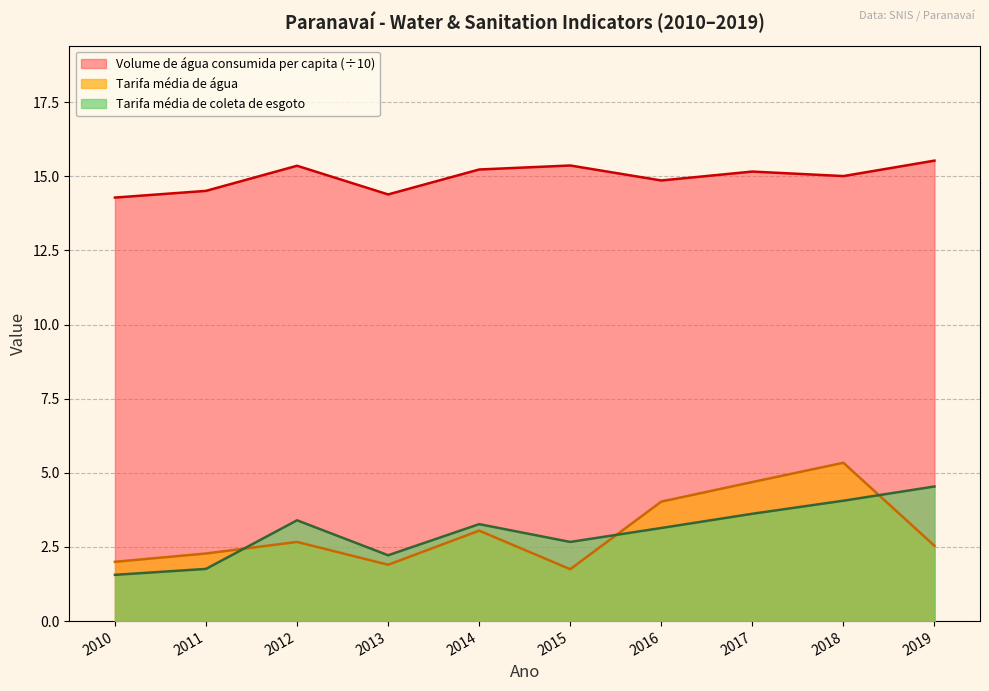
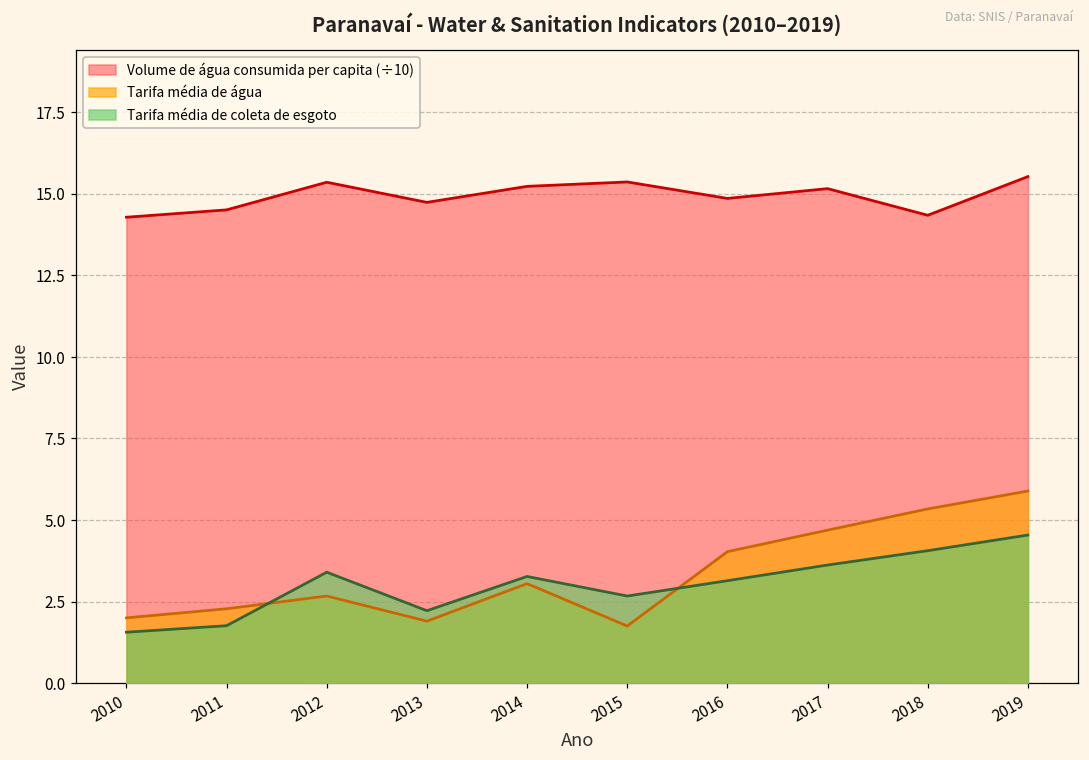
Volume de água consumida per capita (÷10), 2013: 14.4 -> 14.7
Volume de água consumida per capita (÷10), 2018: 15.0 -> 14.3
Tarifa média de água, 2019: 2.5 -> 5.9
